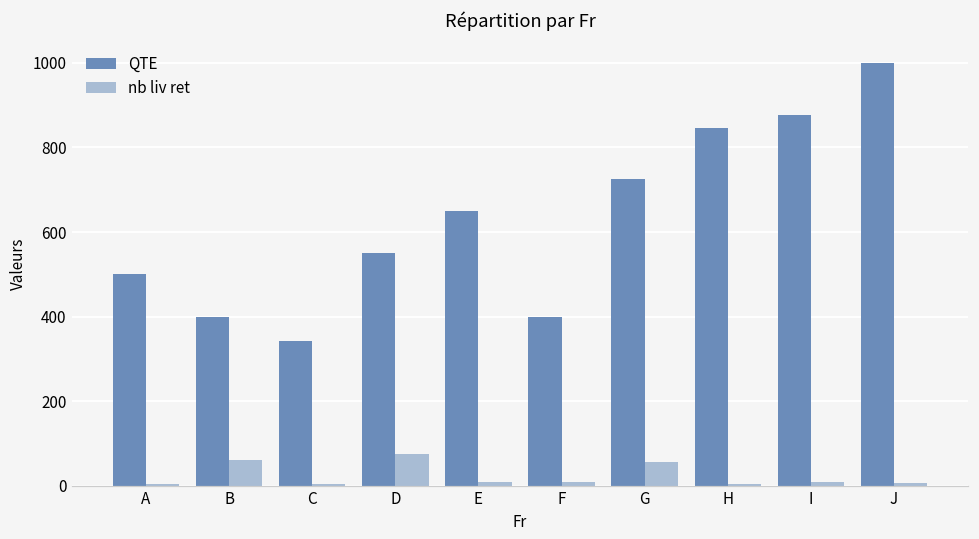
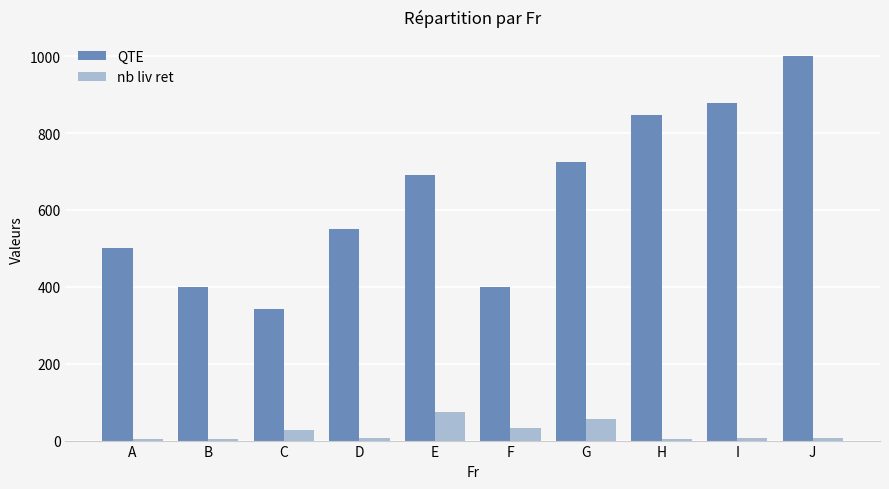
nb liv ret, B: 60 -> 0
nb liv ret, C: 10 -> 30
nb liv ret, D: 80 -> 10
QTE, E: 650 -> 690
nb liv ret, E: 10 -> 80
nb liv ret, F: 10 -> 30
